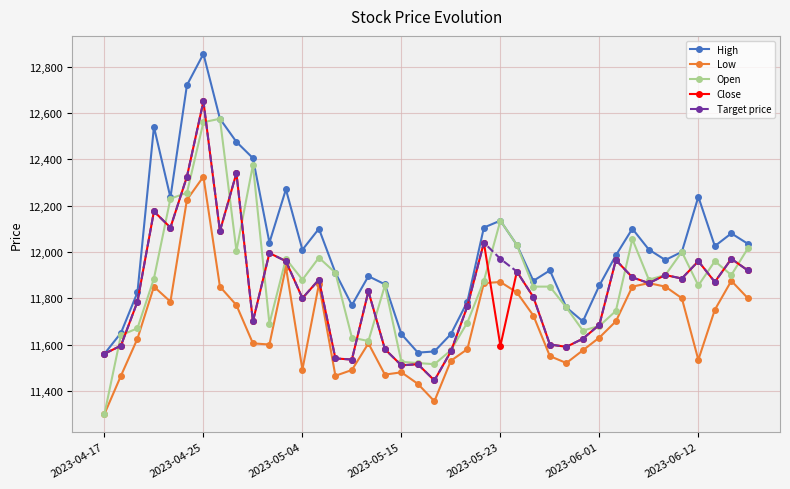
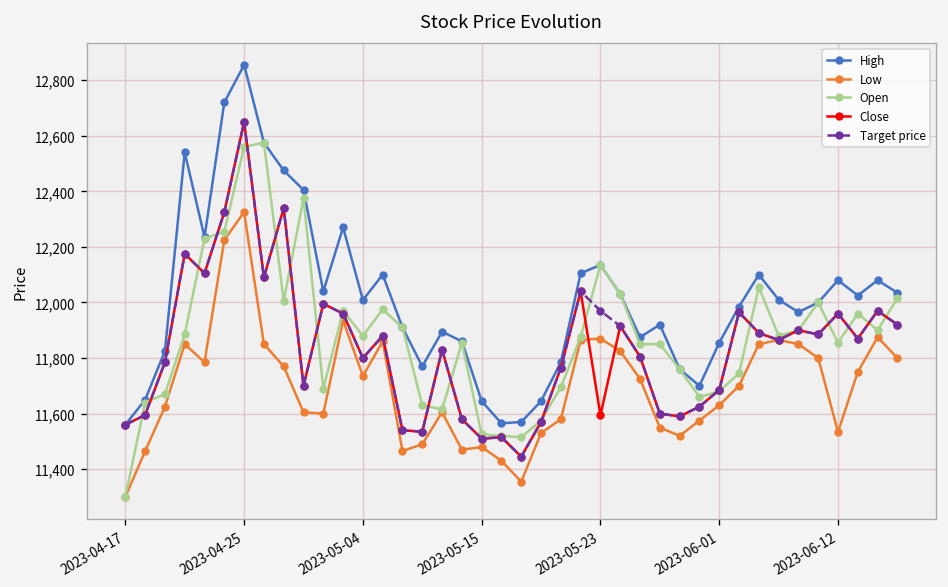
Low, 2023-05-04: 11,490 -> 11,740
High, 2023-06-12: 12,240 -> 12,080
